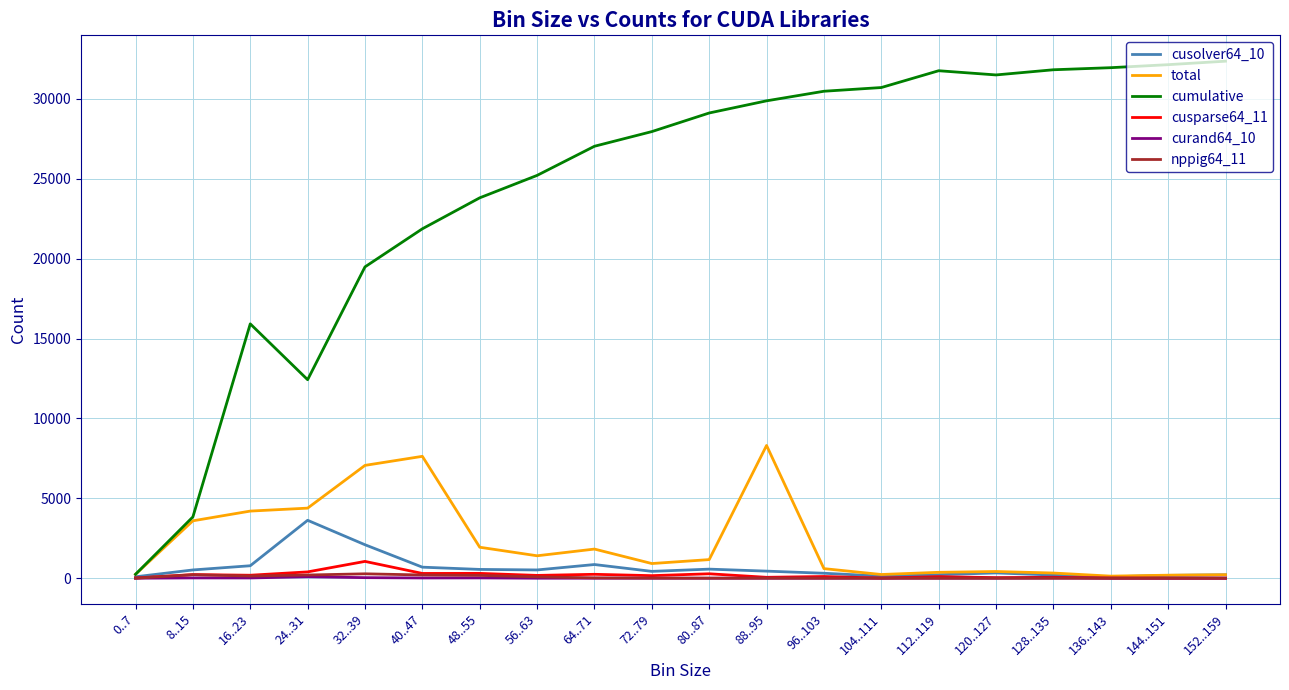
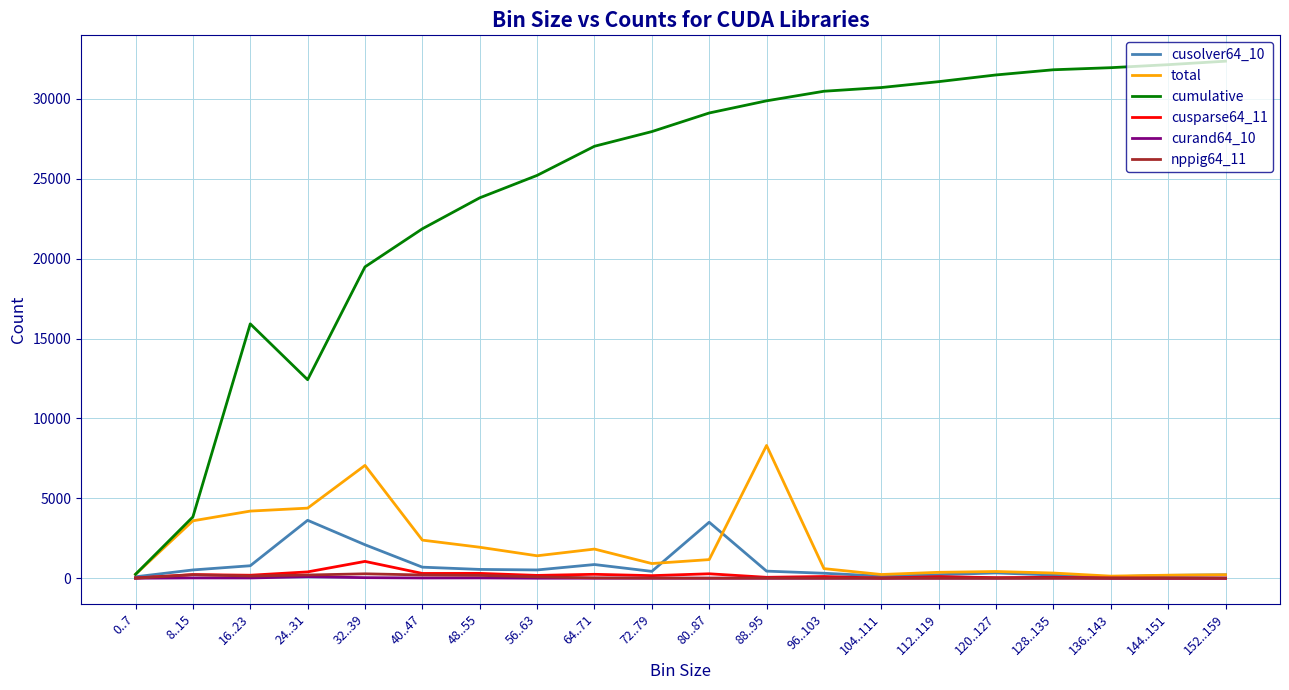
total, 40..47: 7600 -> 2400
cusolver64_10, 80..87: 600 -> 3500
cumulative, 112..119: 31800 -> 31100
